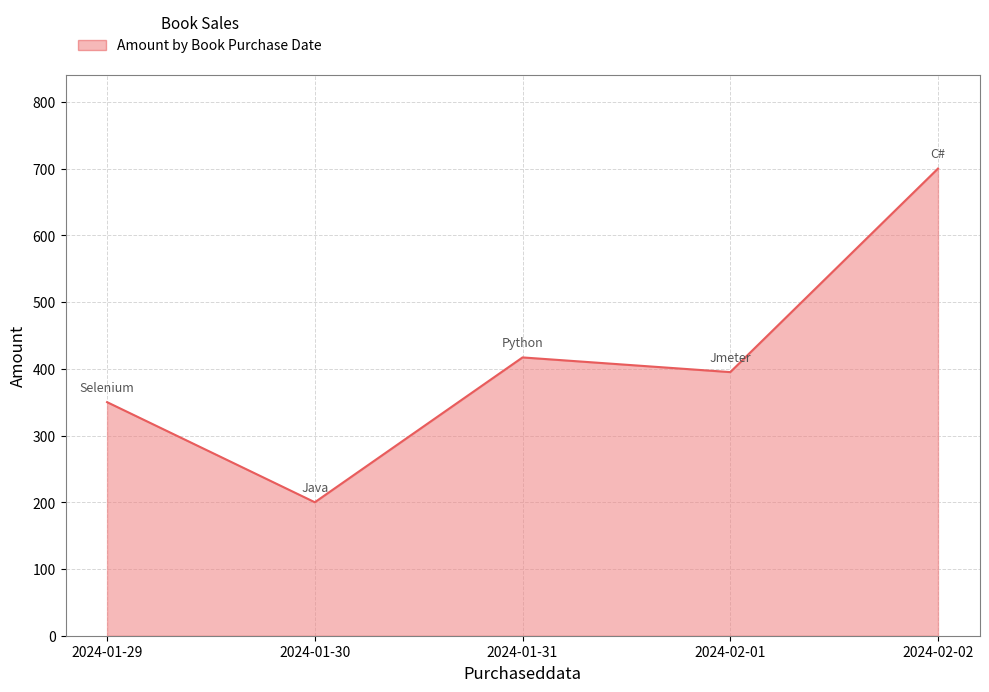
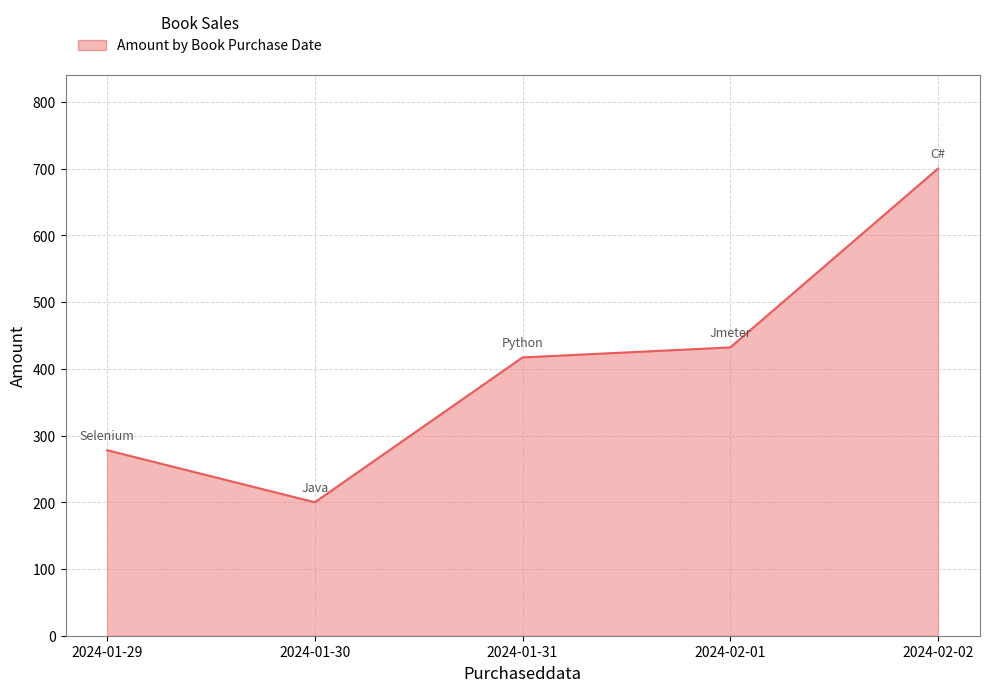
2024-01-29: 350 -> 280
2024-02-01: 400 -> 430
